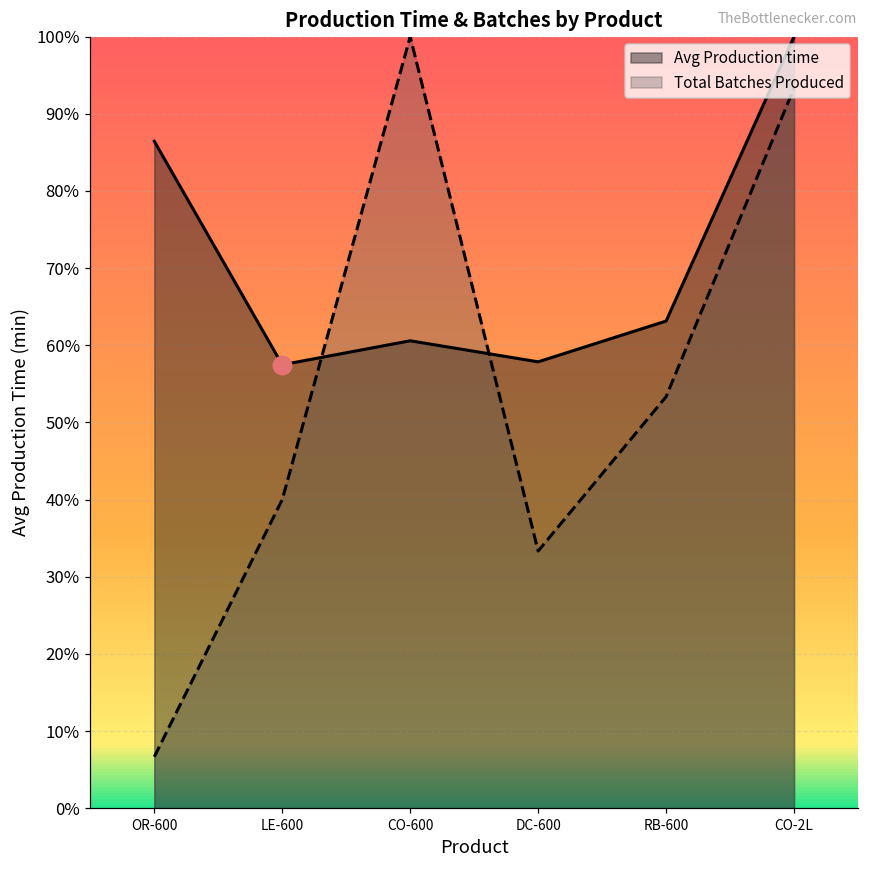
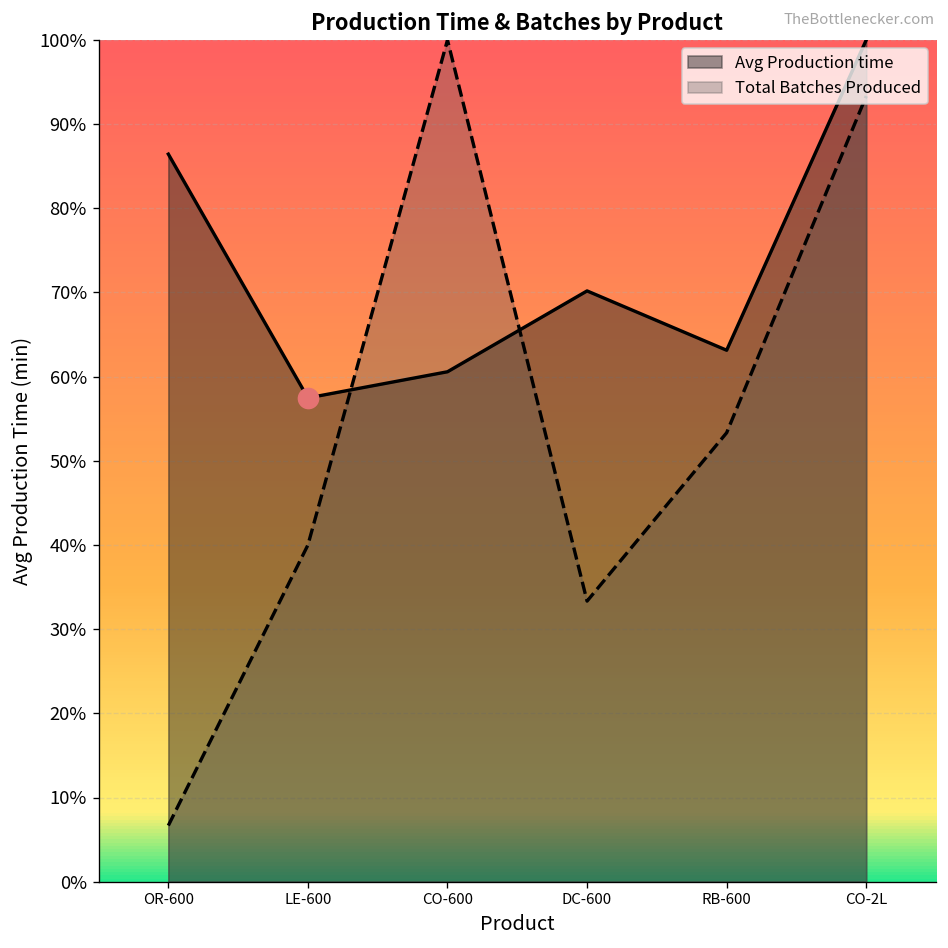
Avg Production time, DC-600: 58% -> 70%
